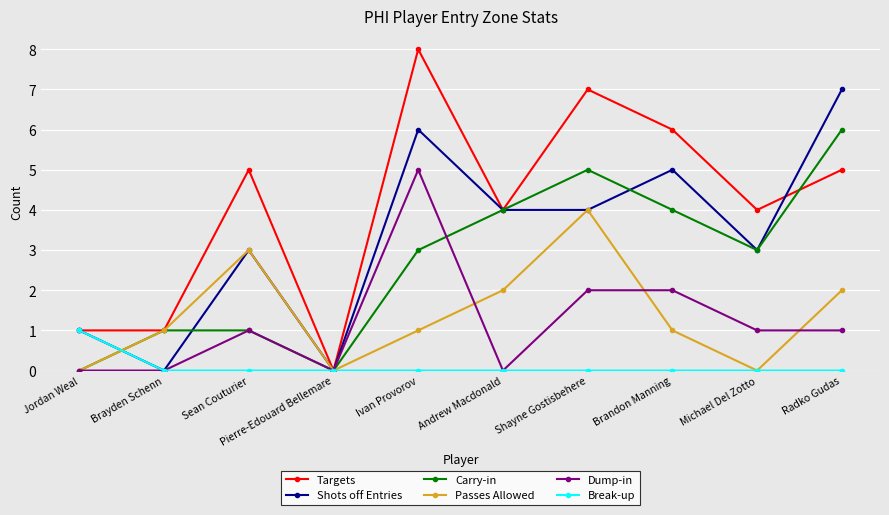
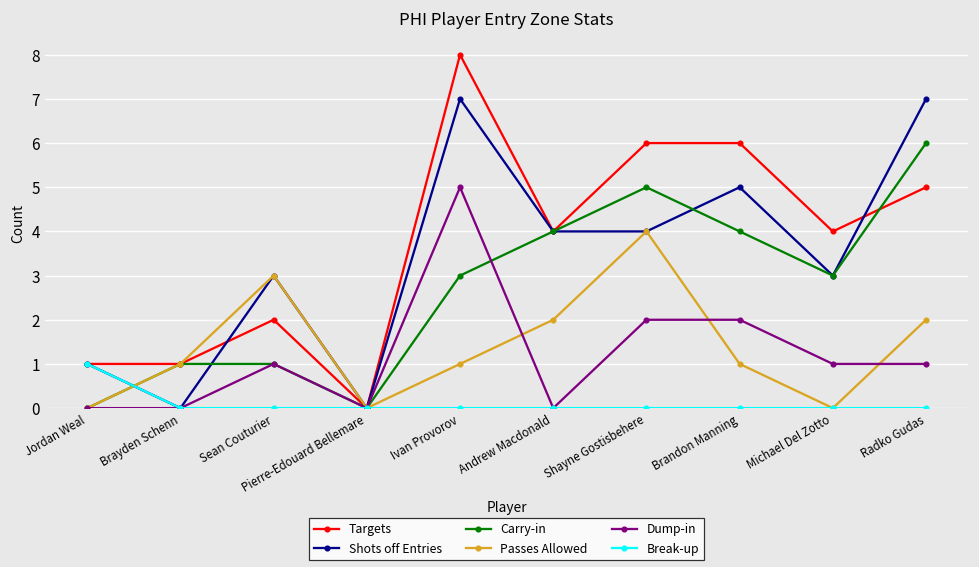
Targets, Sean Couturier: 5 -> 2
Shots off Entries, Ivan Provorov: 6 -> 7
Targets, Shayne Gostisbehere: 7 -> 6
